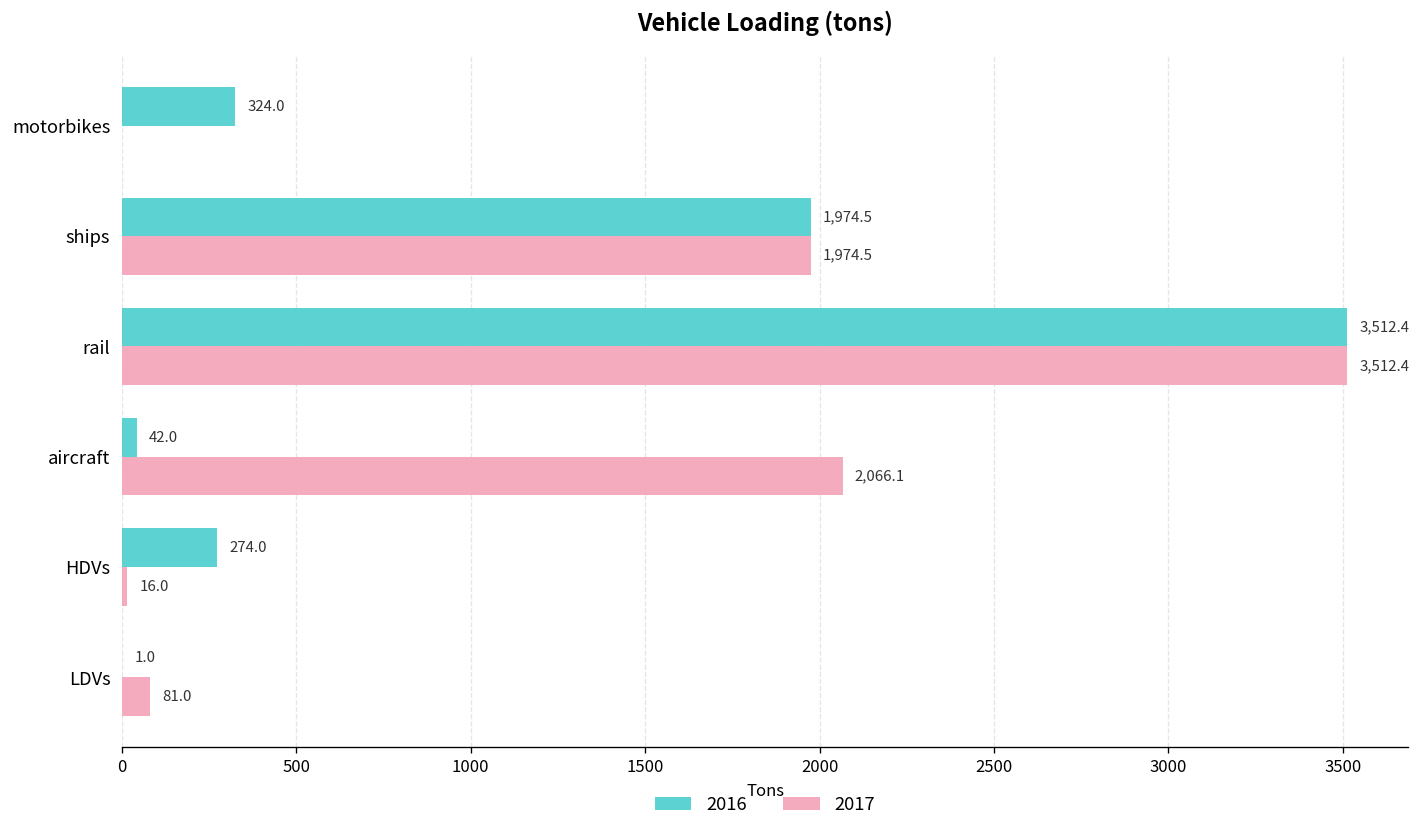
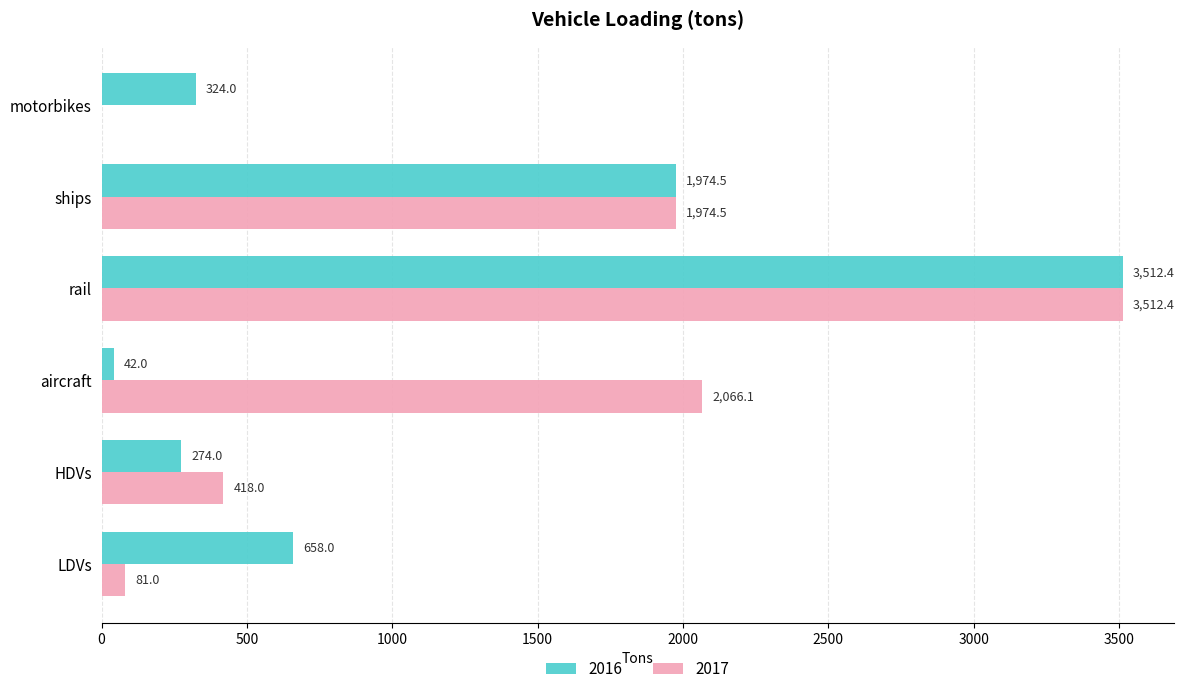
2017, HDVs: 16.0 -> 418.0
2016, LDVs: 1.0 -> 658.0
